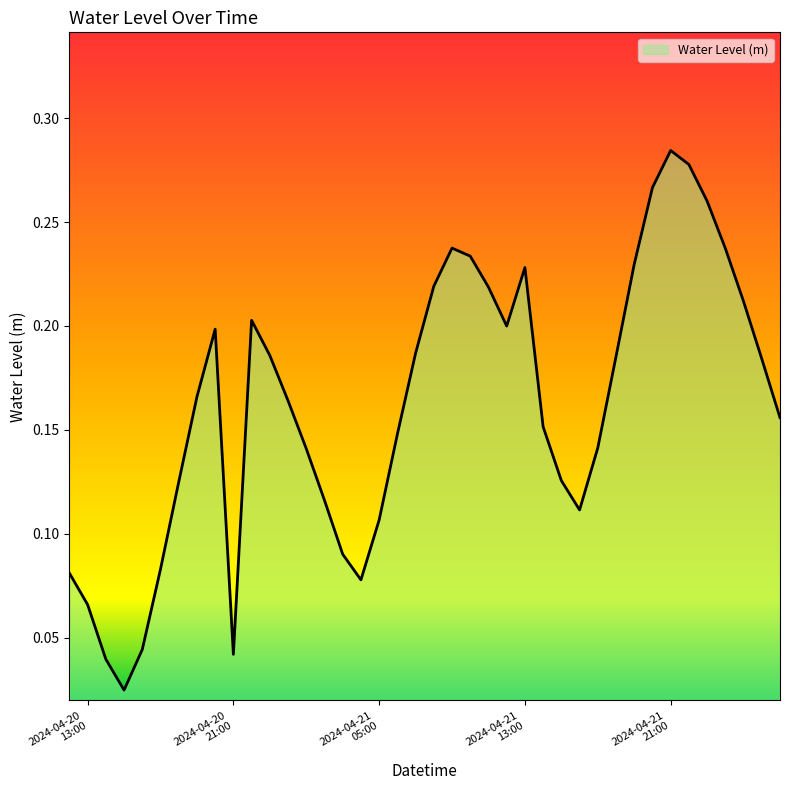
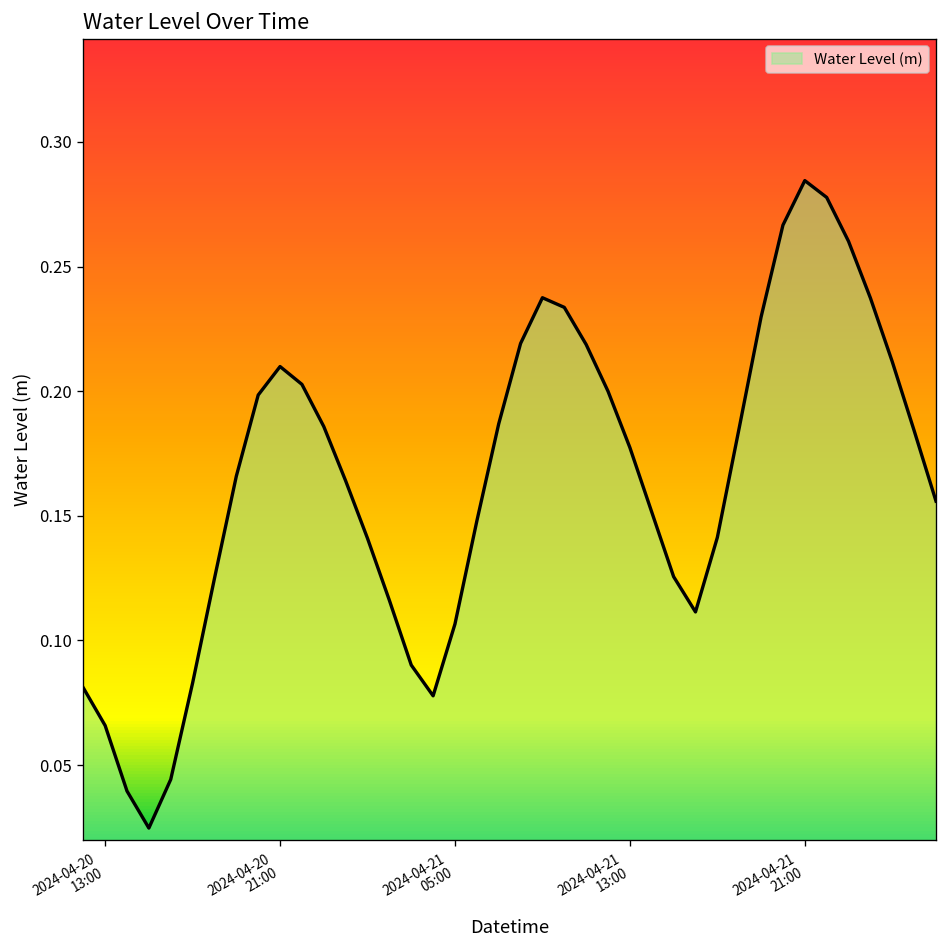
2024-04-20 21:00: 0.042 -> 0.210
2024-04-21 13:00: 0.228 -> 0.177
